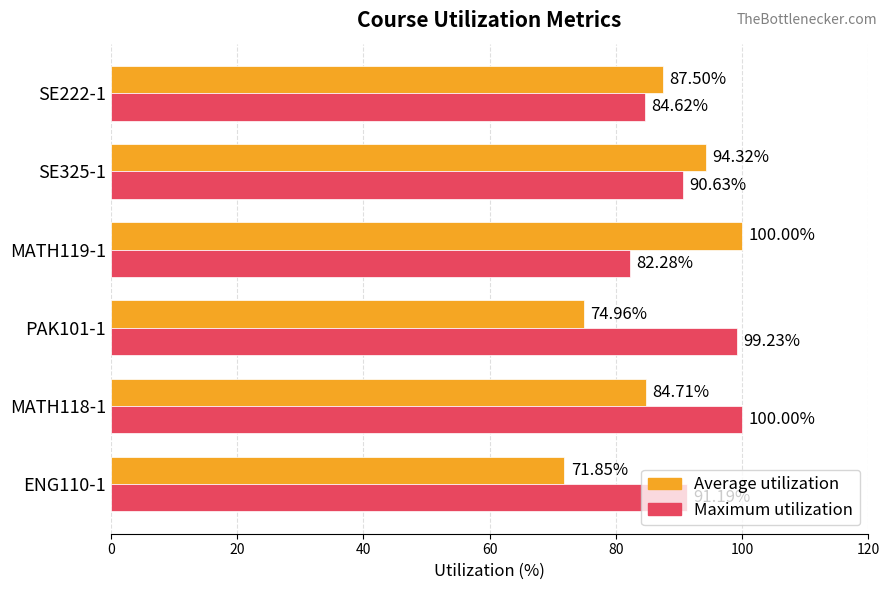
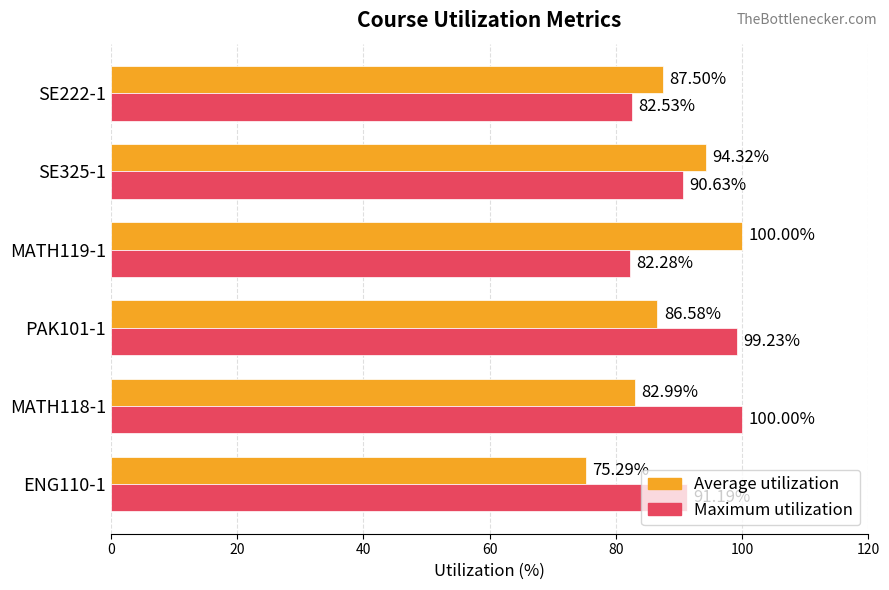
Maximum utilization, SE222-1: 84.62% -> 82.53%
Average utilization, PAK101-1: 74.96% -> 86.58%
Average utilization, MATH118-1: 84.71% -> 82.99%
Average utilization, ENG110-1: 71.85% -> 75.29%
